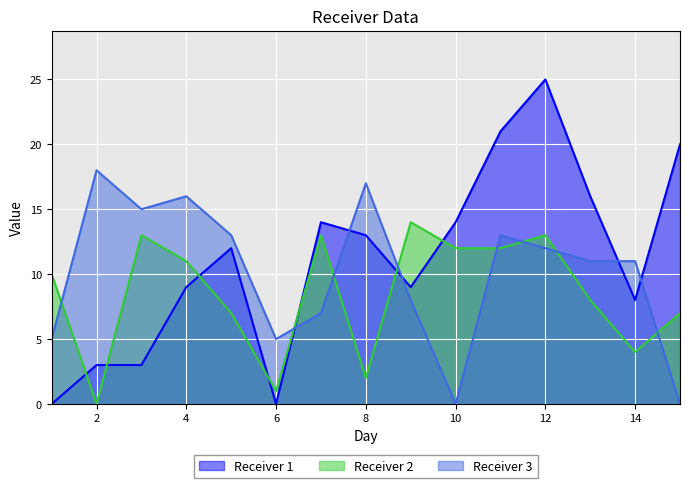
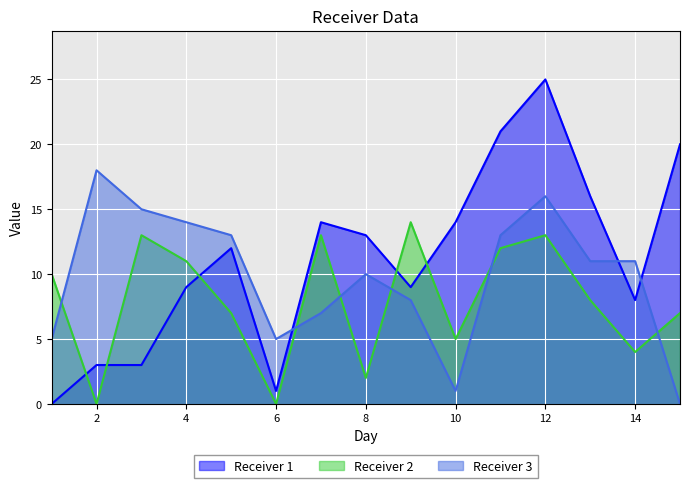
Receiver 3, 4: 16 -> 14
Receiver 1, 6: 0 -> 1
Receiver 2, 6: 1 -> 0
Receiver 3, 8: 17 -> 10
Receiver 2, 10: 12 -> 5
Receiver 3, 10: 0 -> 1
Receiver 3, 12: 12 -> 16
